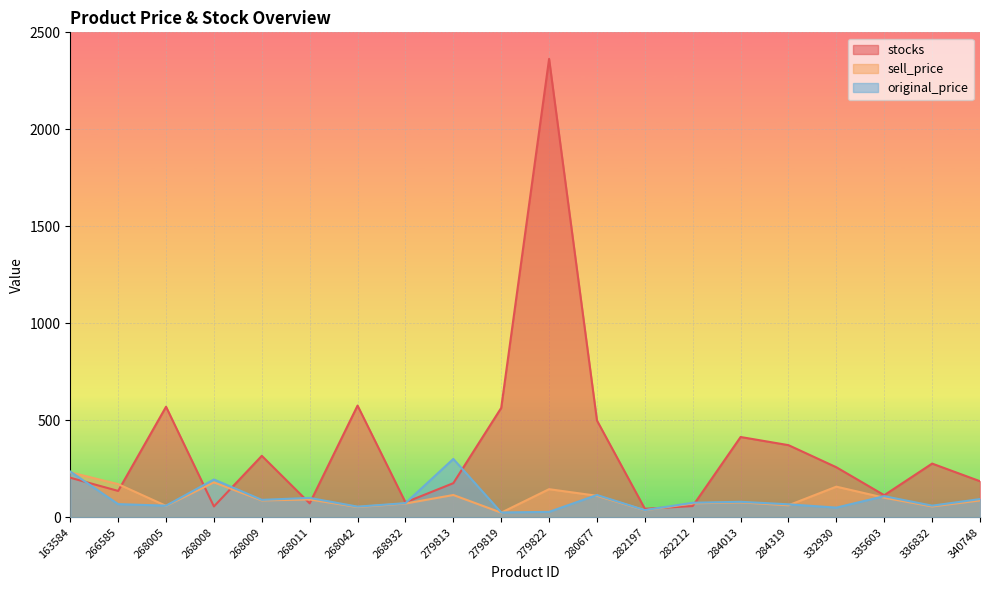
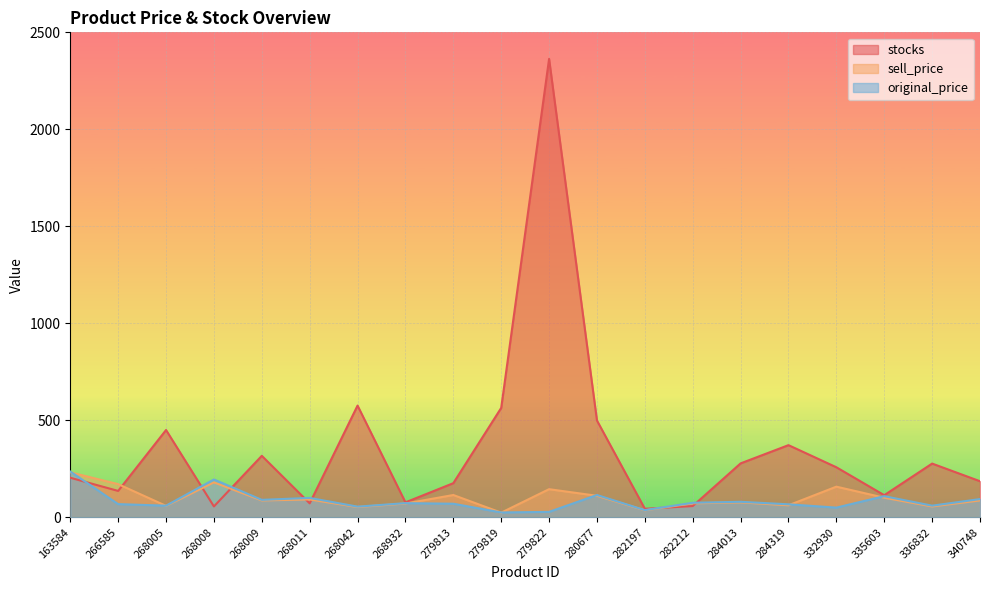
stocks, 268005: 570 -> 450
original_price, 279813: 300 -> 70
stocks, 284013: 410 -> 280
